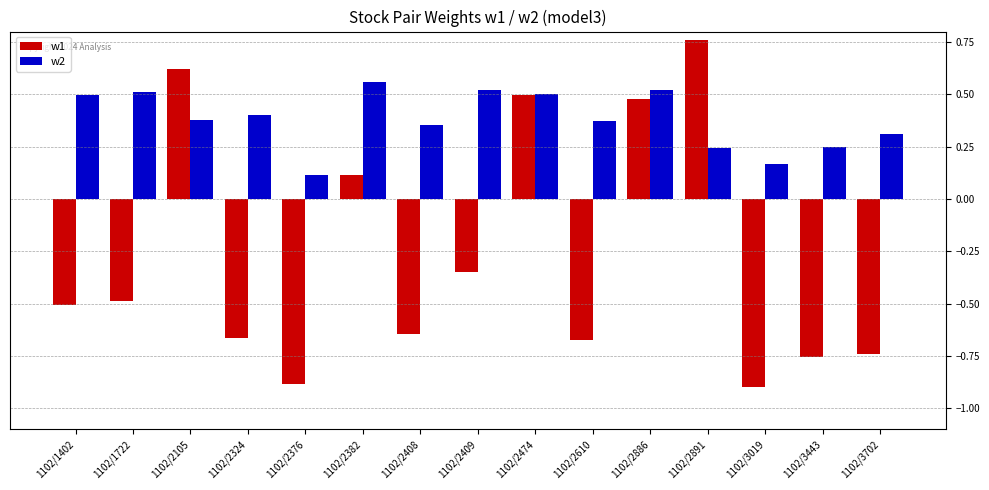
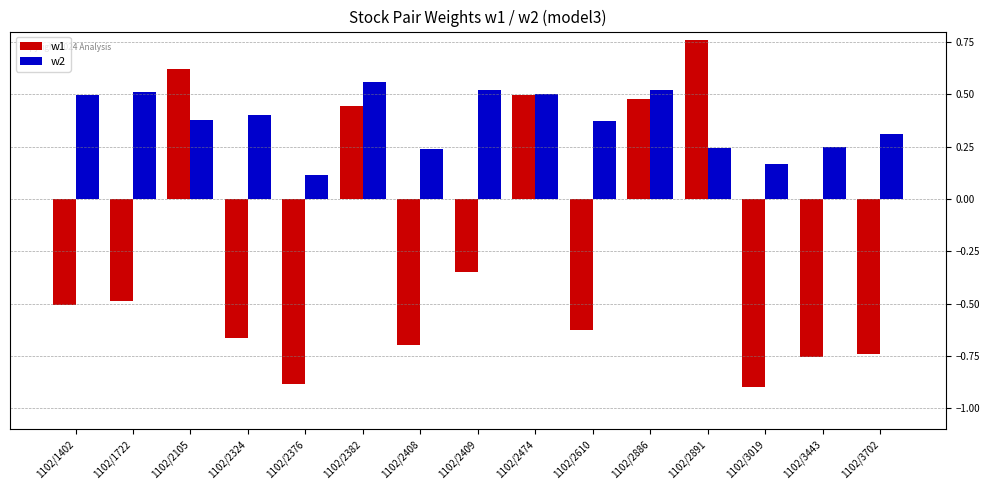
w1, 1102/2382: 0.11 -> 0.44
w1, 1102/2408: -0.64 -> -0.70
w2, 1102/2408: 0.36 -> 0.24
w1, 1102/2610: -0.68 -> -0.63
